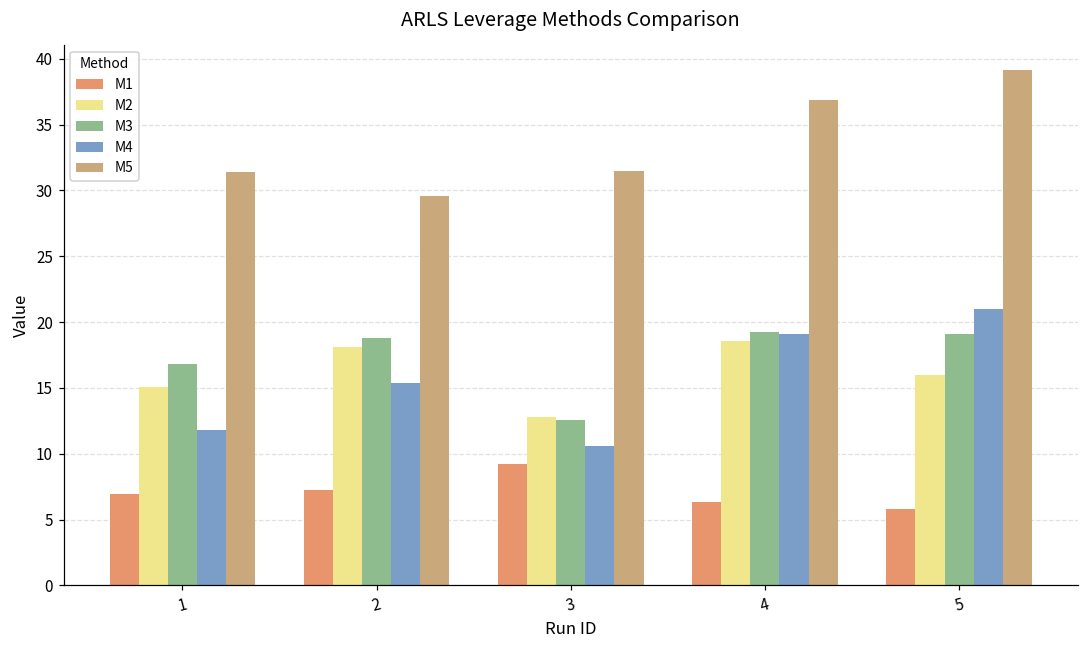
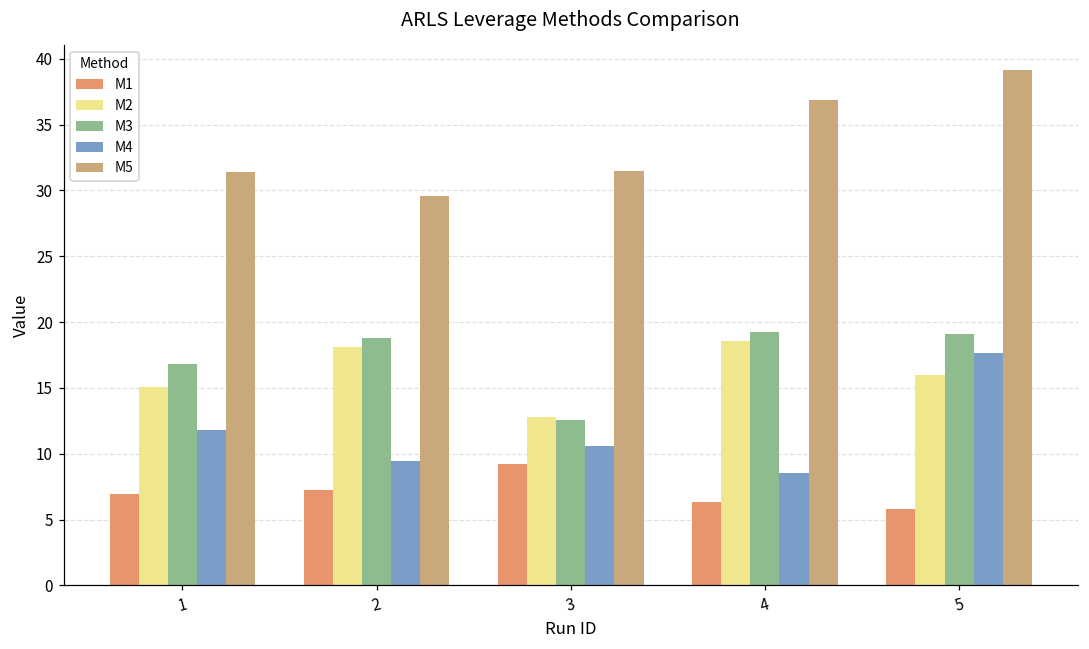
M4, 2: 15.4 -> 9.5
M4, 4: 19.1 -> 8.6
M4, 5: 21.0 -> 17.7
